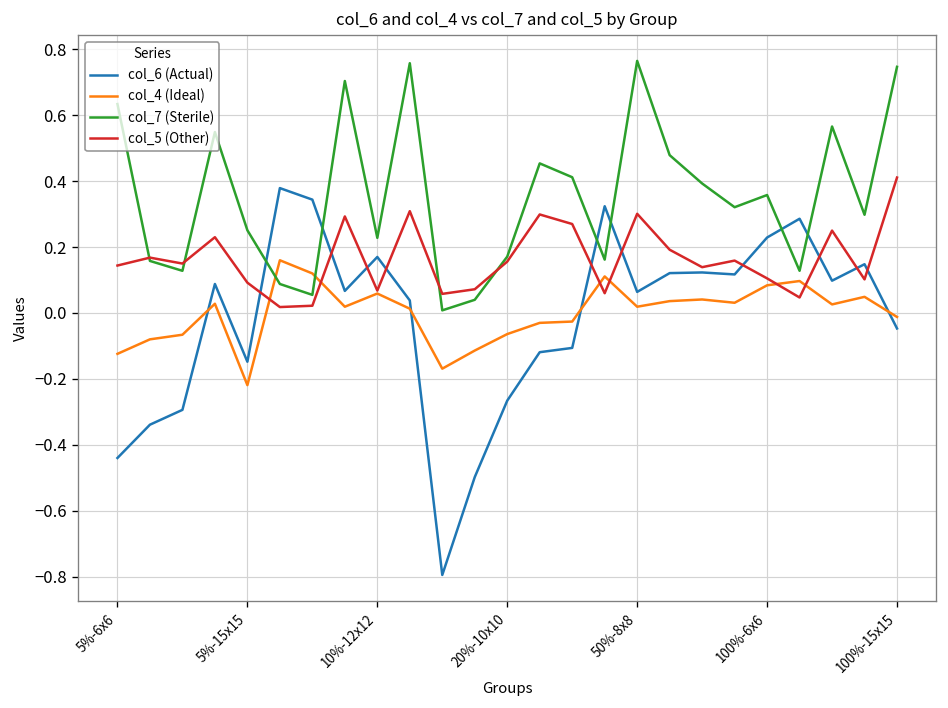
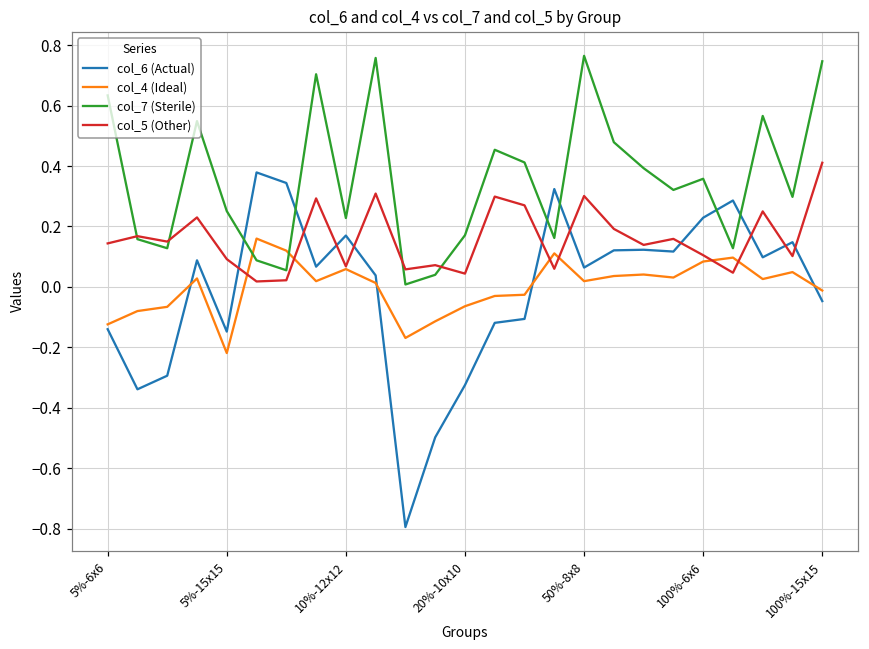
col_6 (Actual), 5%-6x6: -0.44 -> -0.14
col_6 (Actual), 20%-10x10: -0.27 -> -0.33
col_5 (Other), 20%-10x10: 0.16 -> 0.04
